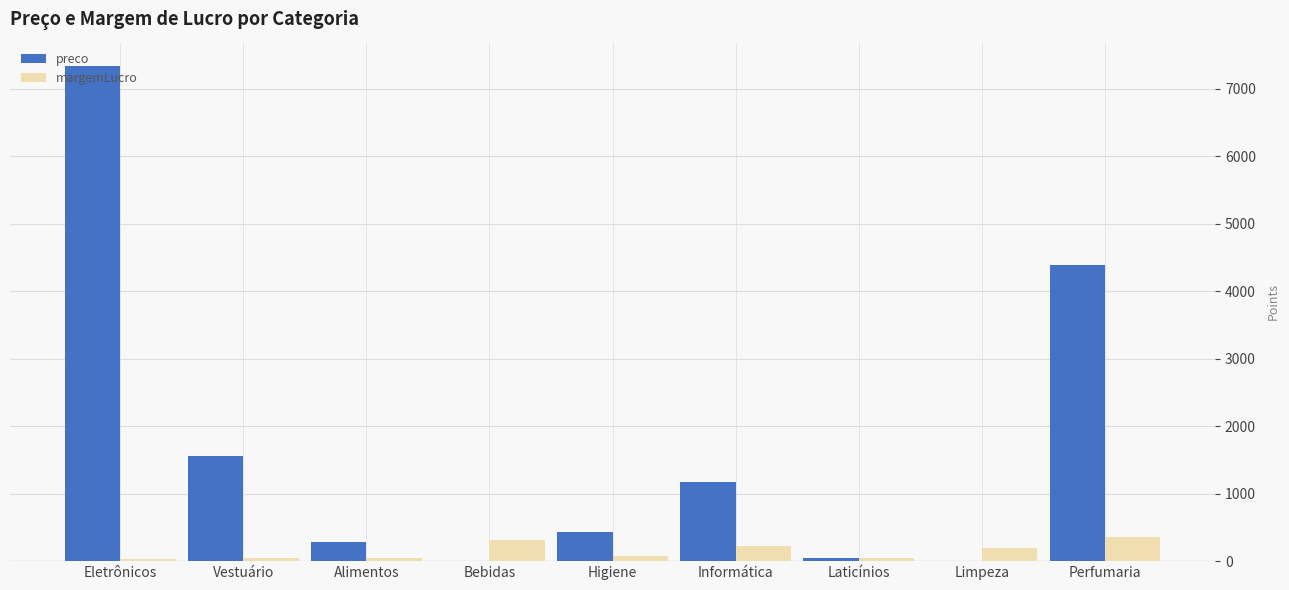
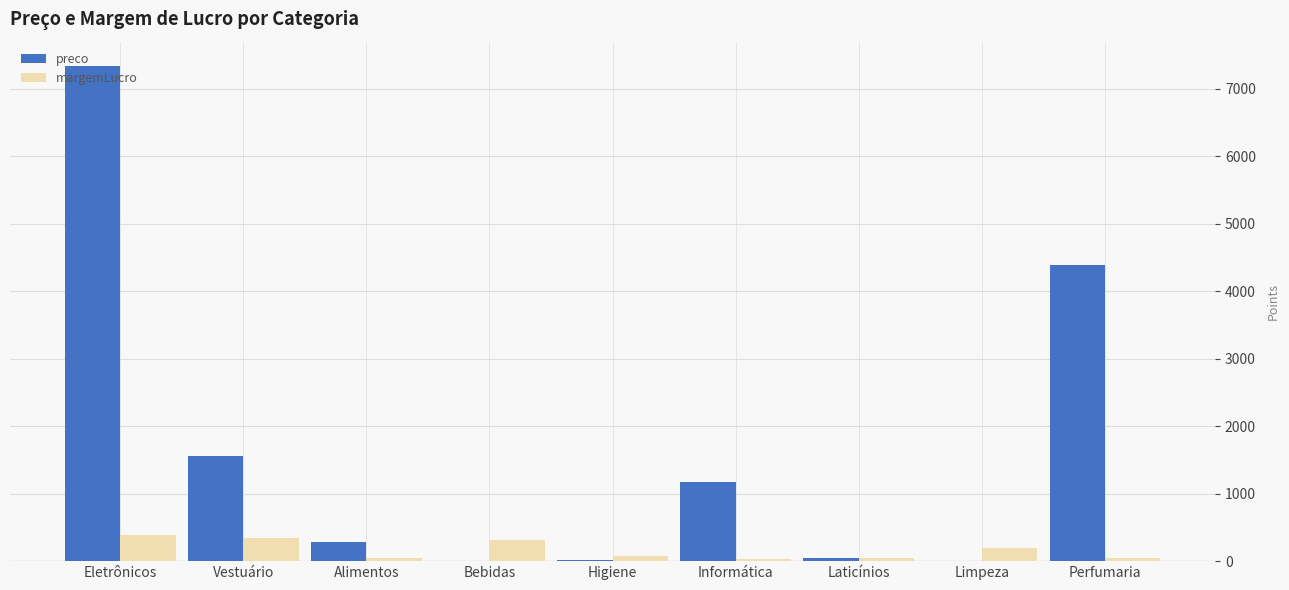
margemLucro, Eletrônicos: 0 -> 400
margemLucro, Vestuário: 0 -> 300
preco, Higiene: 400 -> 0
margemLucro, Informática: 200 -> 0
margemLucro, Perfumaria: 400 -> 0
